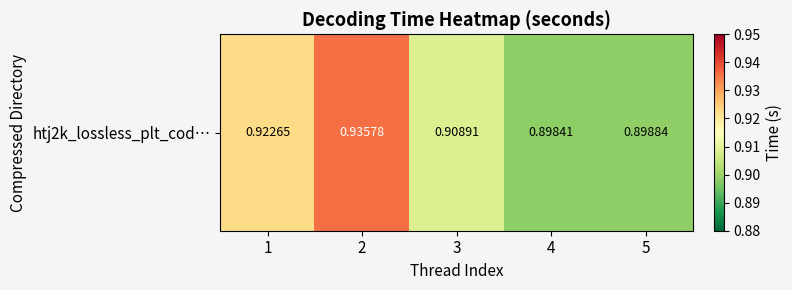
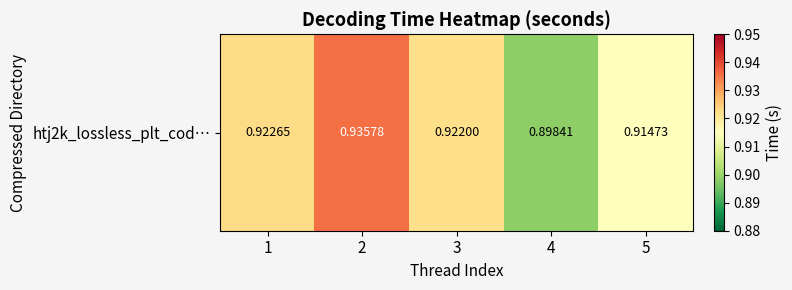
htj2k_lossless_plt_cod…, 3: 0.90891 -> 0.92200
htj2k_lossless_plt_cod…, 5: 0.89884 -> 0.91473
